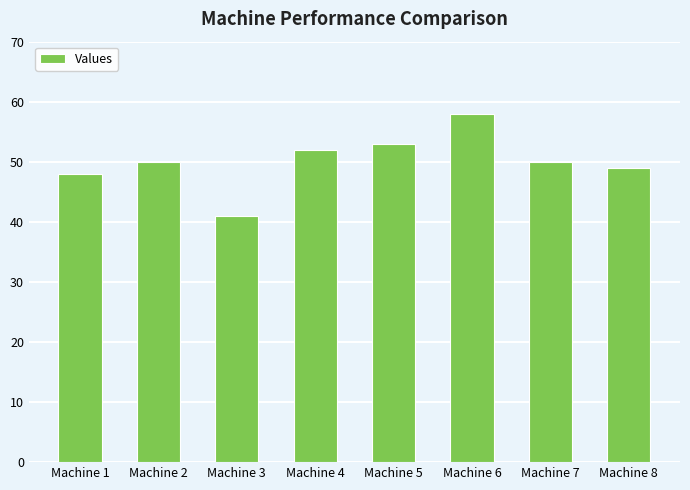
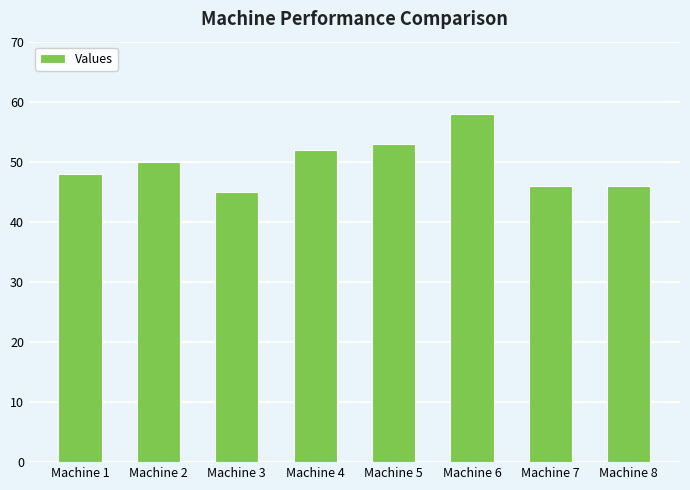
Machine 3: 41 -> 45
Machine 7: 50 -> 46
Machine 8: 49 -> 46
